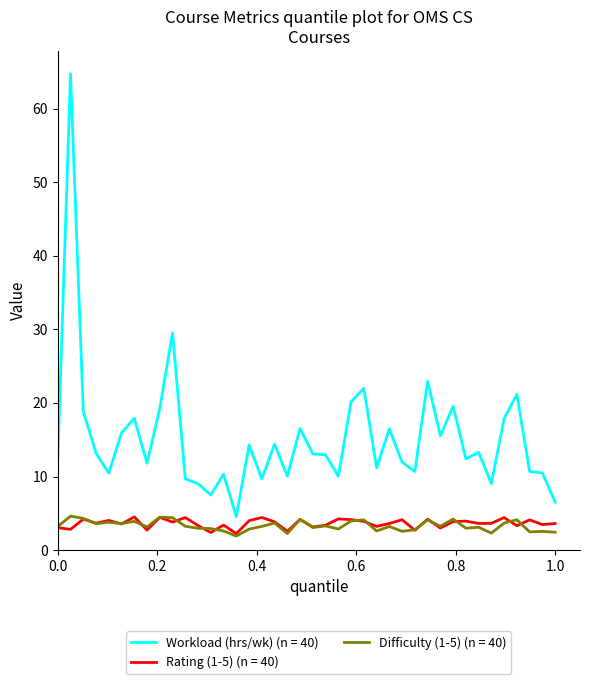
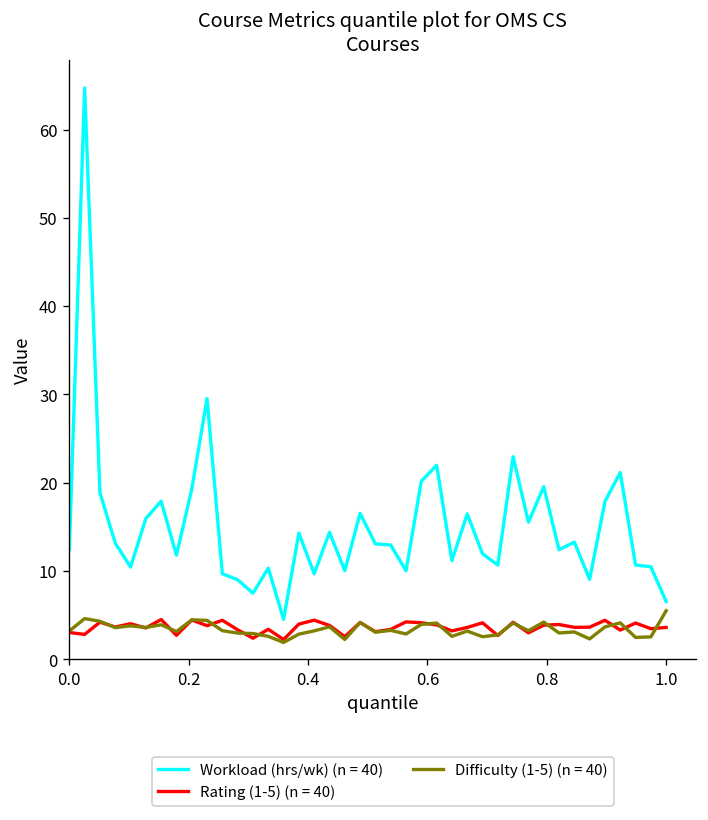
Difficulty (1-5) (n = 40), 1.0: 2 -> 6
